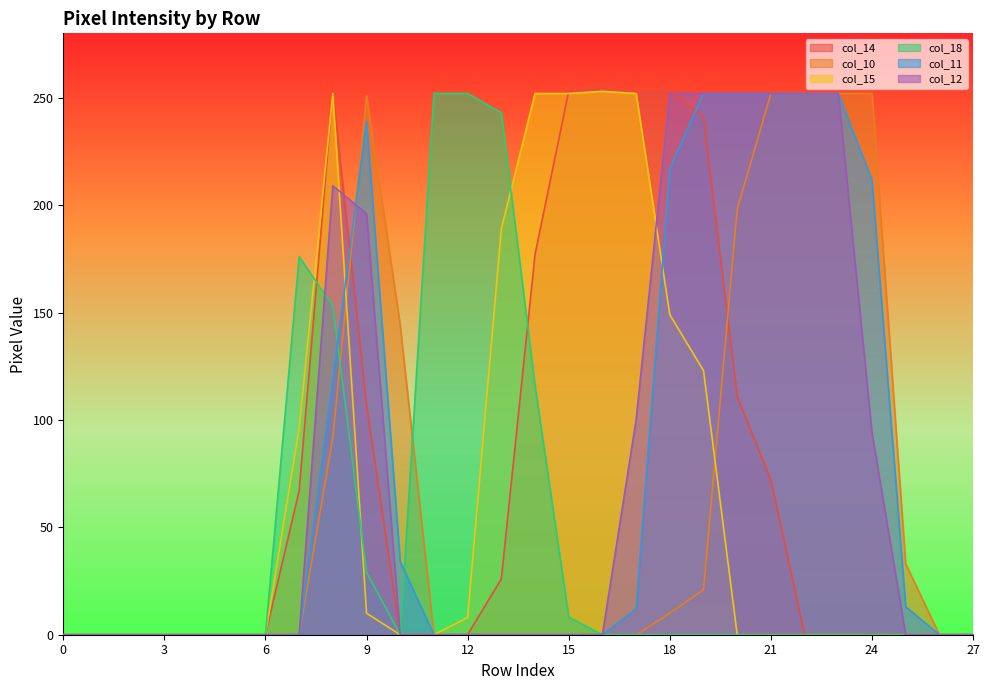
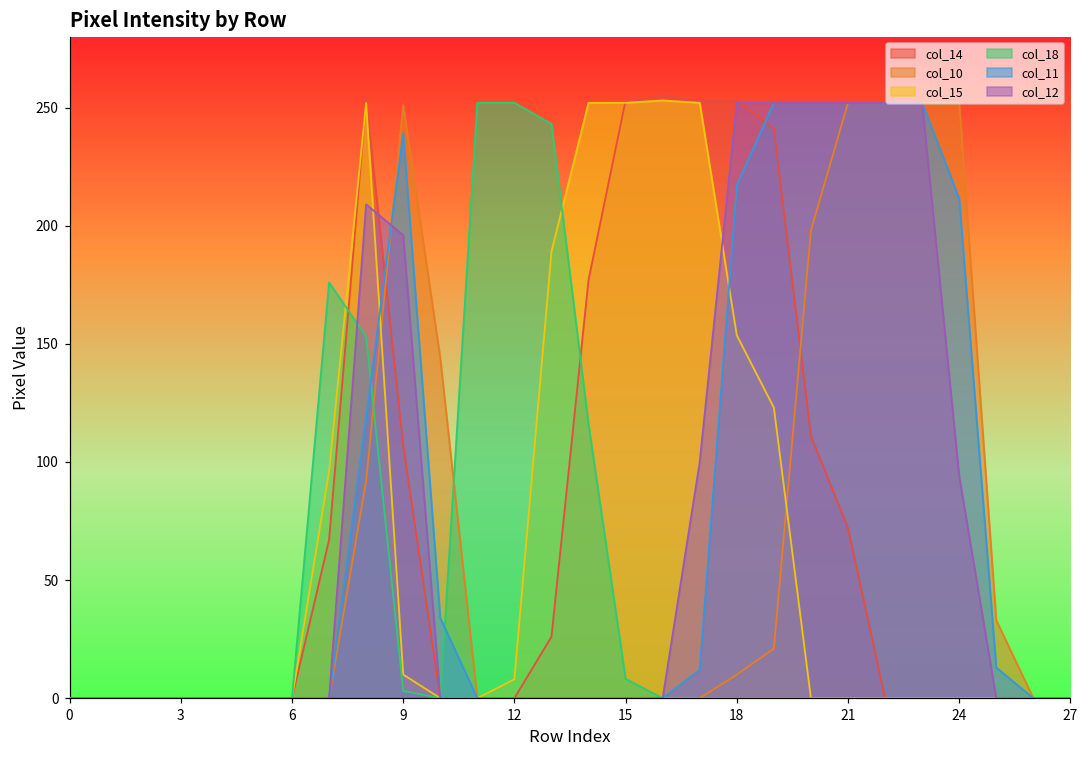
col_18, 9: 29 -> 3
col_15, 18: 149 -> 154
